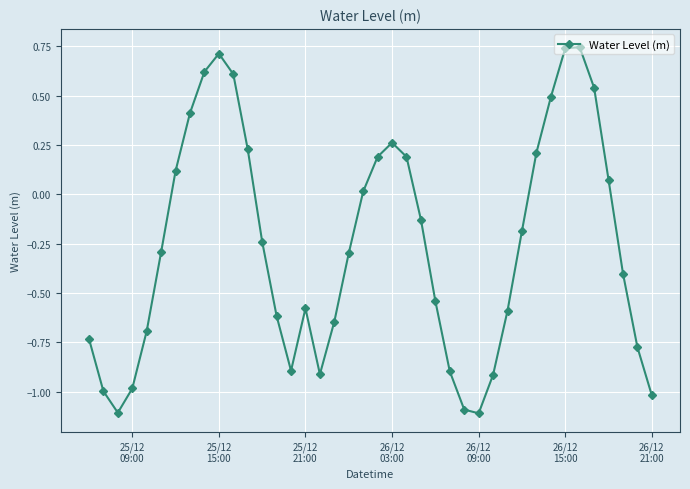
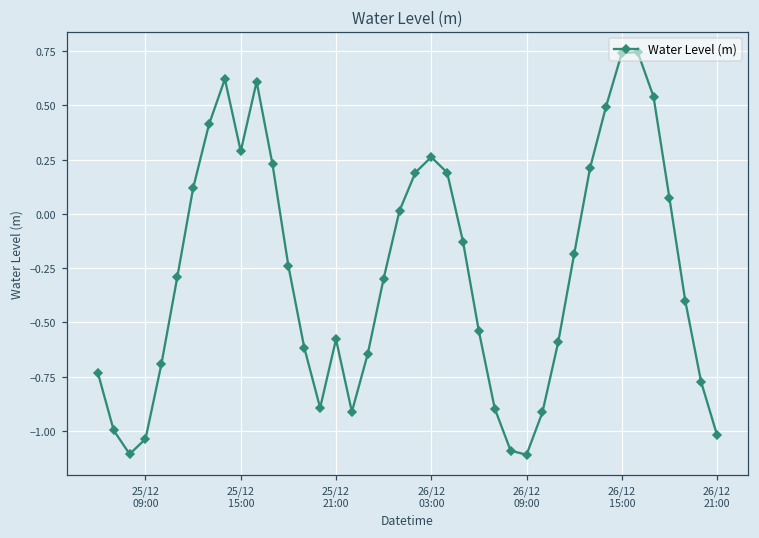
25/12 09:00: -0.98 -> -1.04
25/12 15:00: 0.71 -> 0.29
